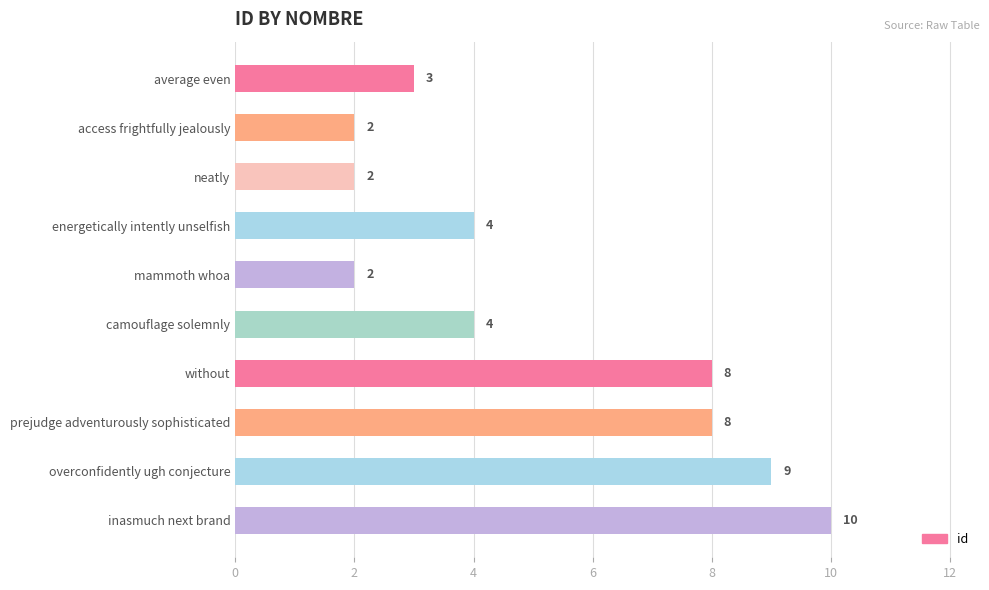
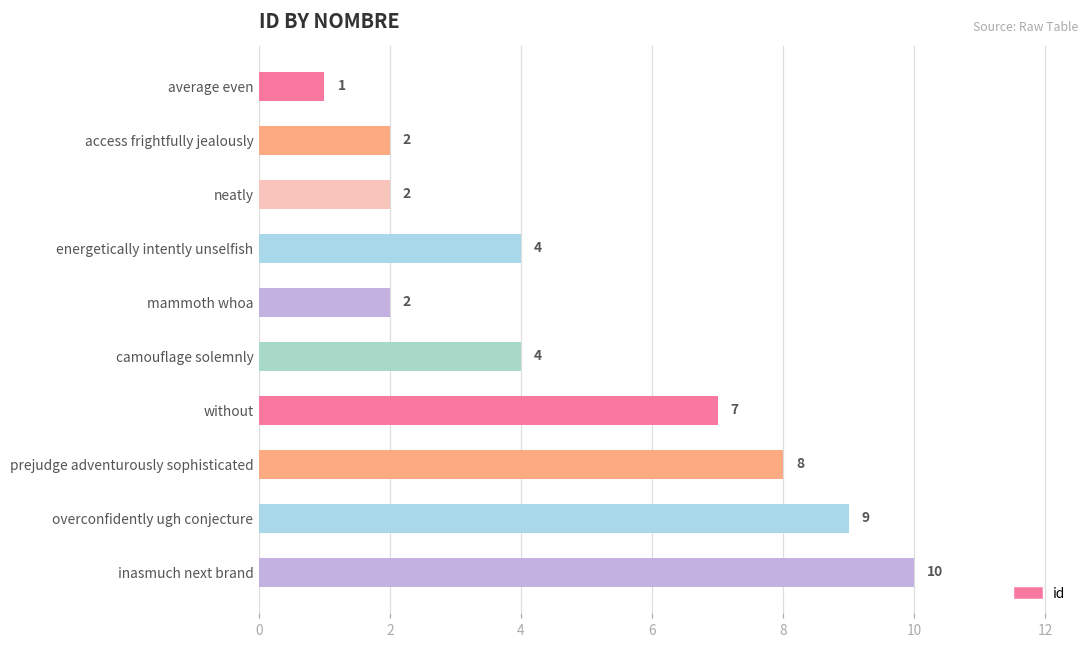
average even: 3 -> 1
without: 8 -> 7
